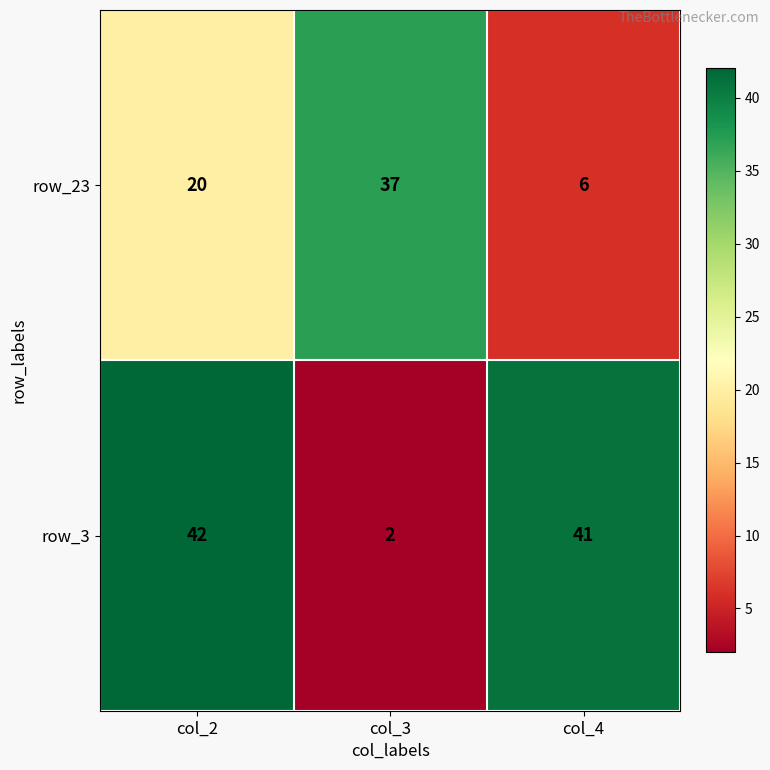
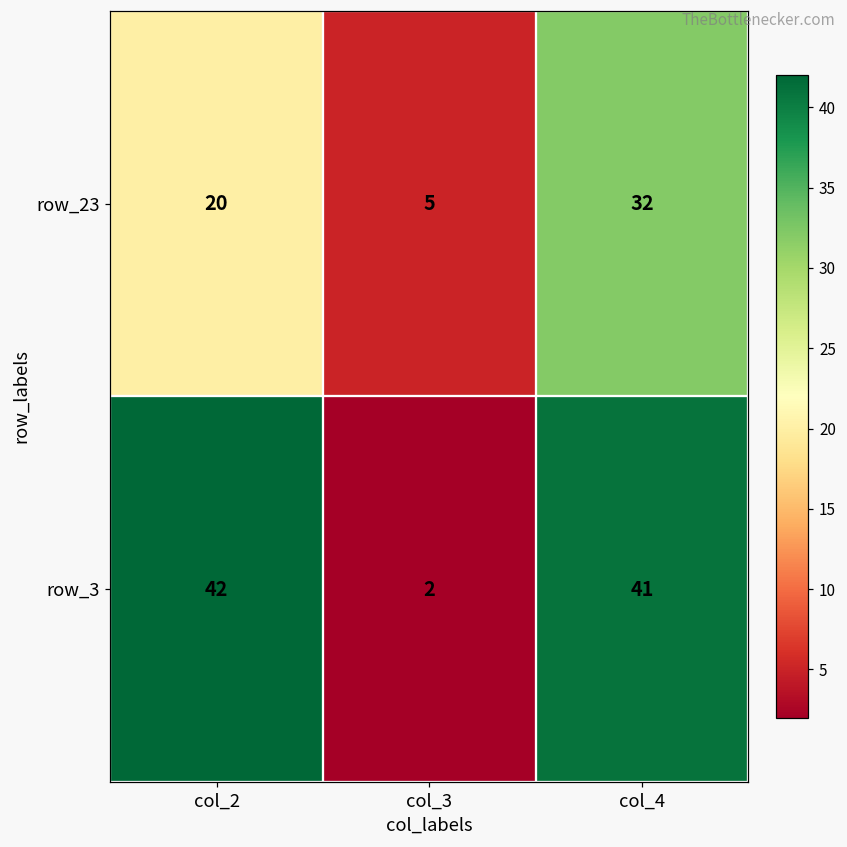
row_23, col_3: 37 -> 5
row_23, col_4: 6 -> 32
